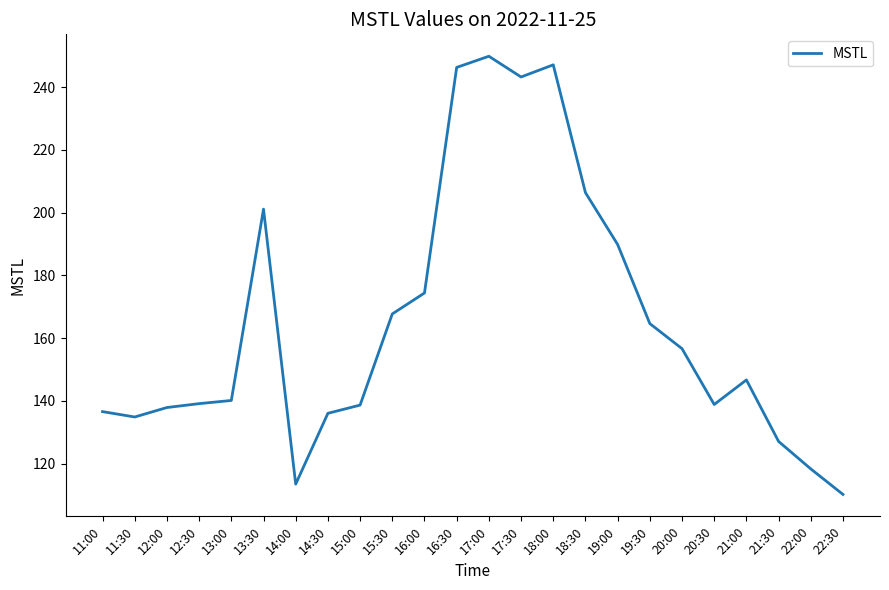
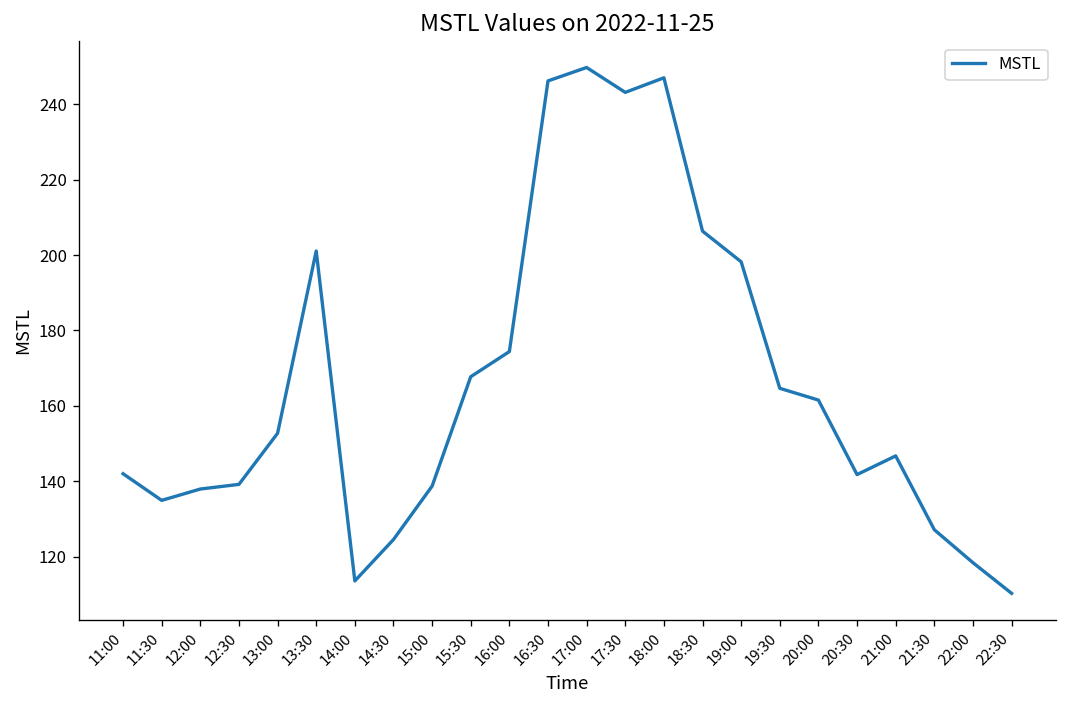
11:00: 137 -> 142
13:00: 140 -> 153
14:30: 136 -> 125
19:00: 190 -> 198
20:00: 157 -> 162
20:30: 139 -> 142
